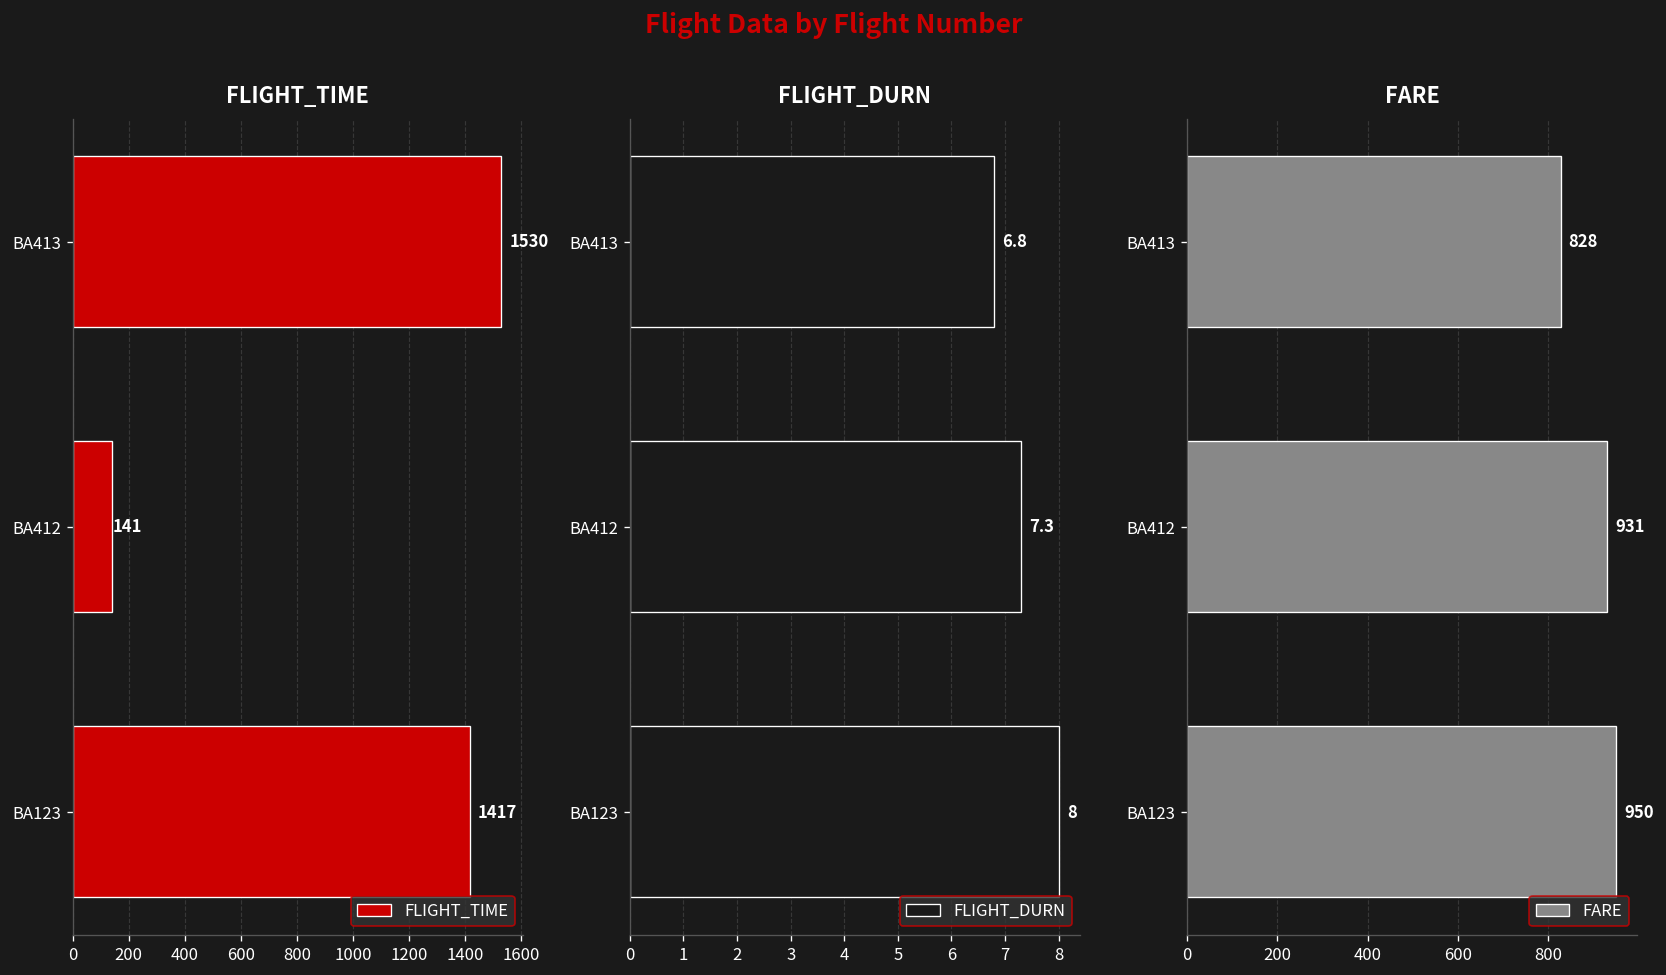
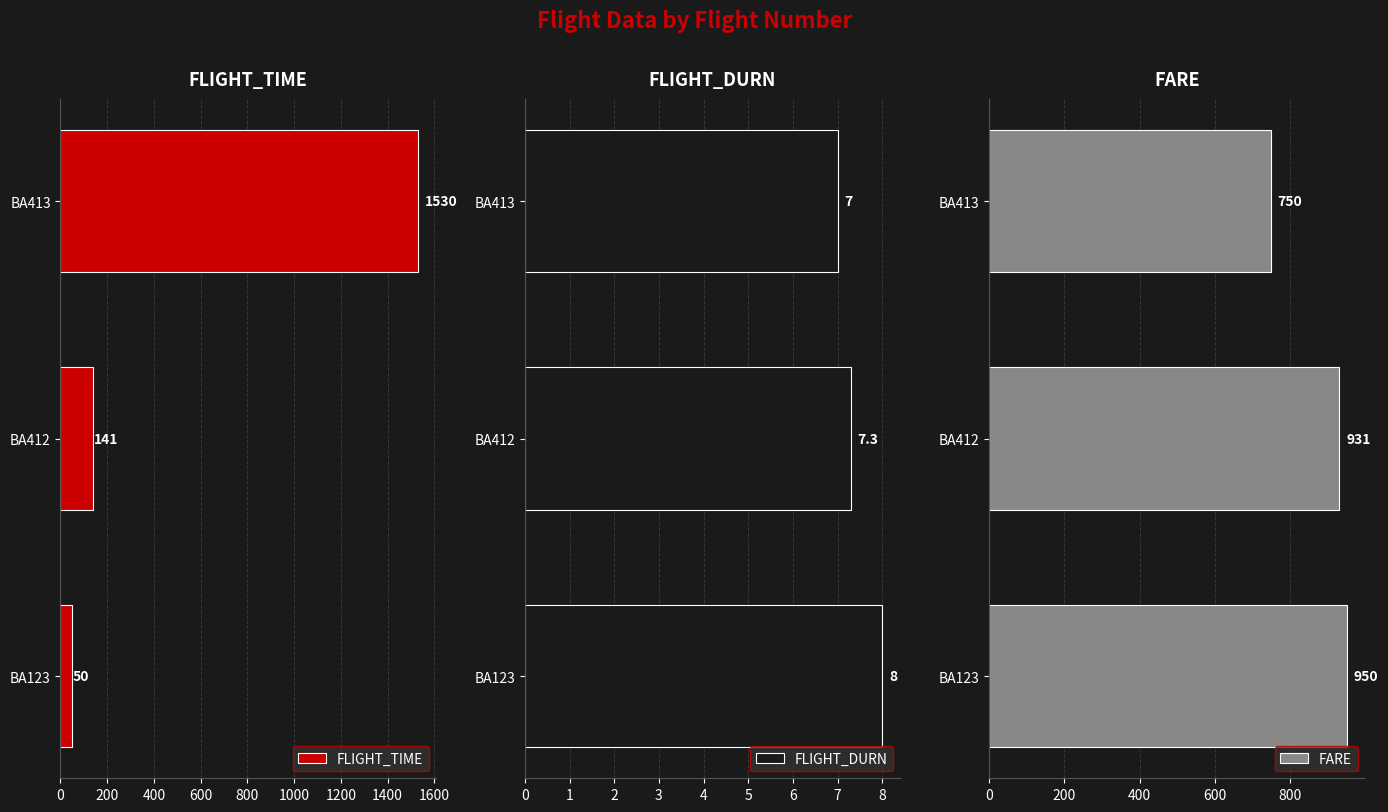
FLIGHT_TIME, BA123: 1417 -> 50
FLIGHT_DURN, BA413: 6.8 -> 7
FARE, BA413: 828 -> 750
